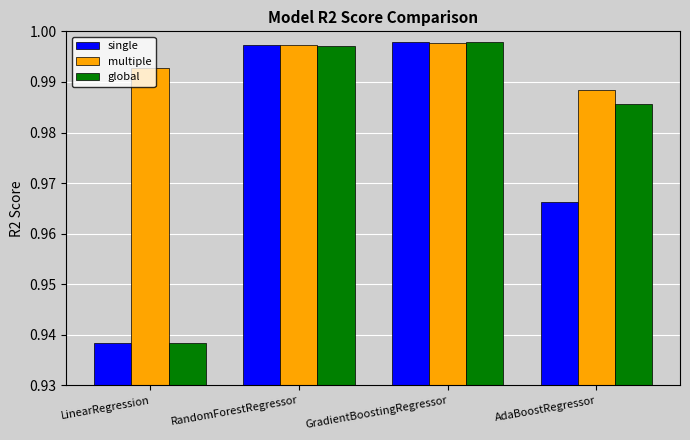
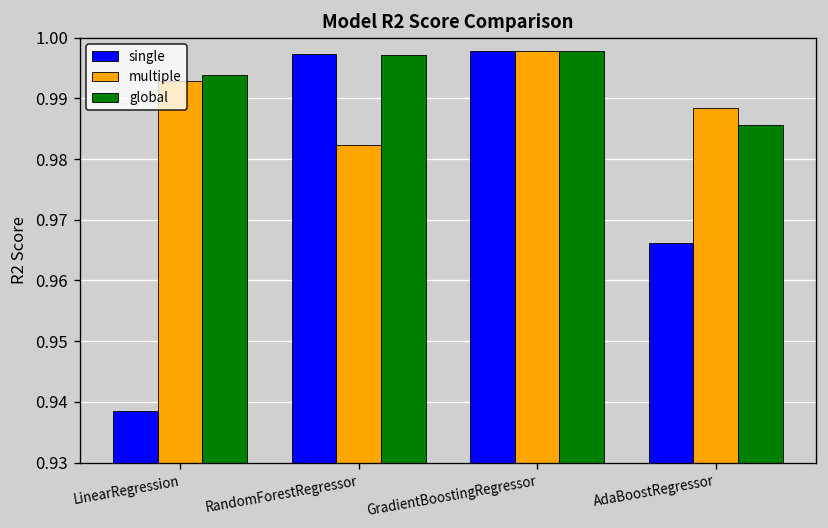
global, LinearRegression: 0.938 -> 0.994
multiple, RandomForestRegressor: 0.997 -> 0.982
